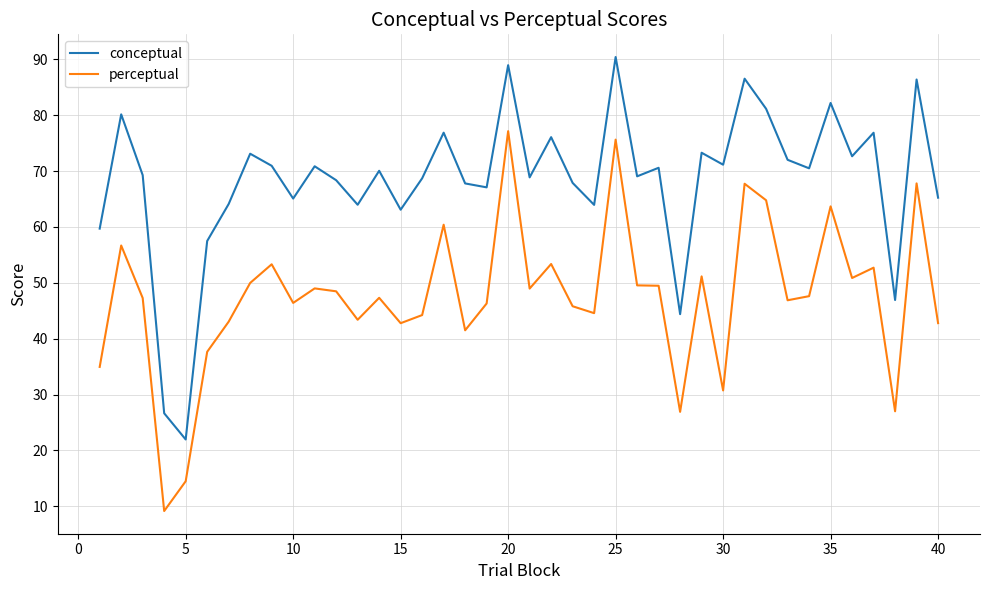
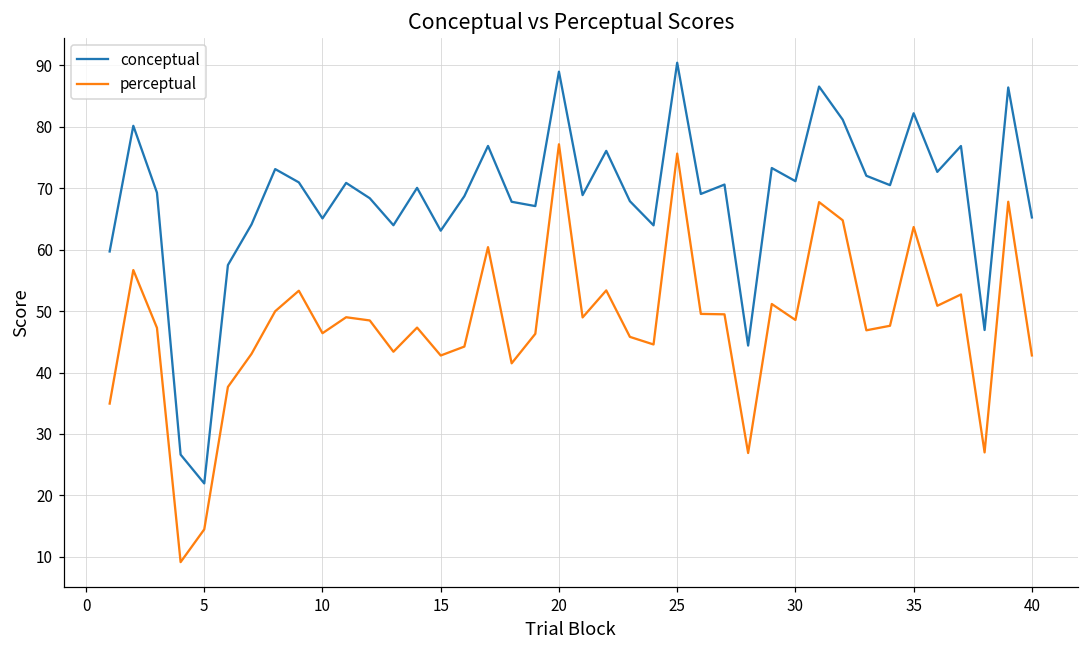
perceptual, 30: 31 -> 49
